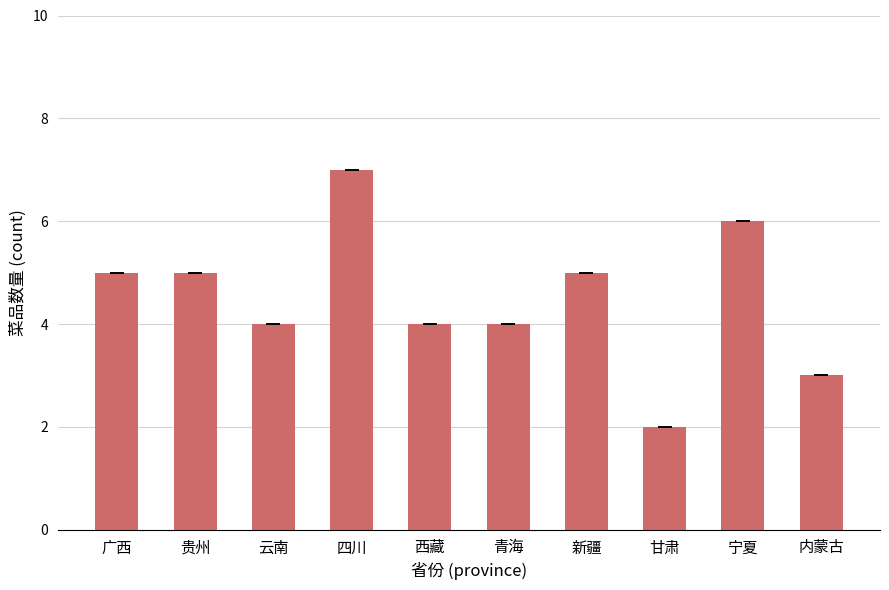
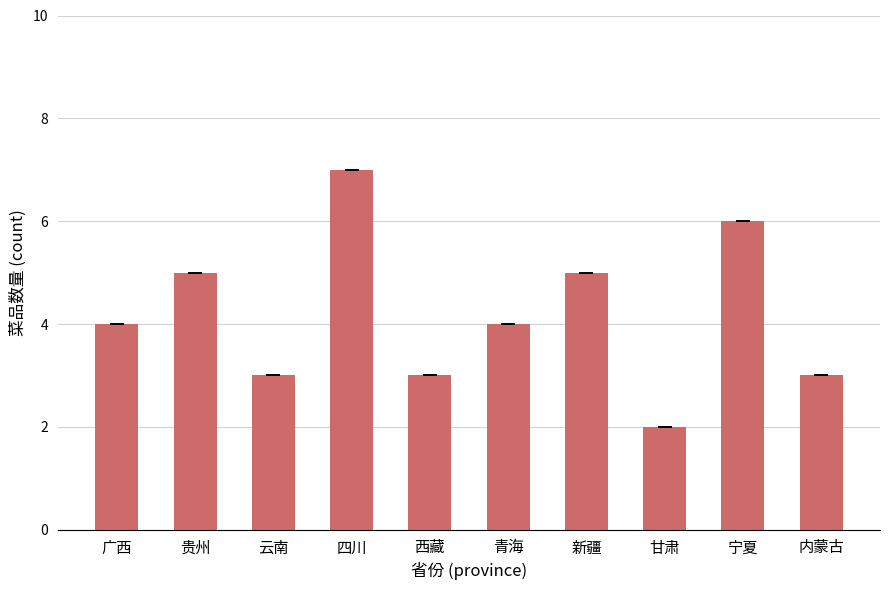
广西: 5 -> 4
云南: 4 -> 3
西藏: 4 -> 3
